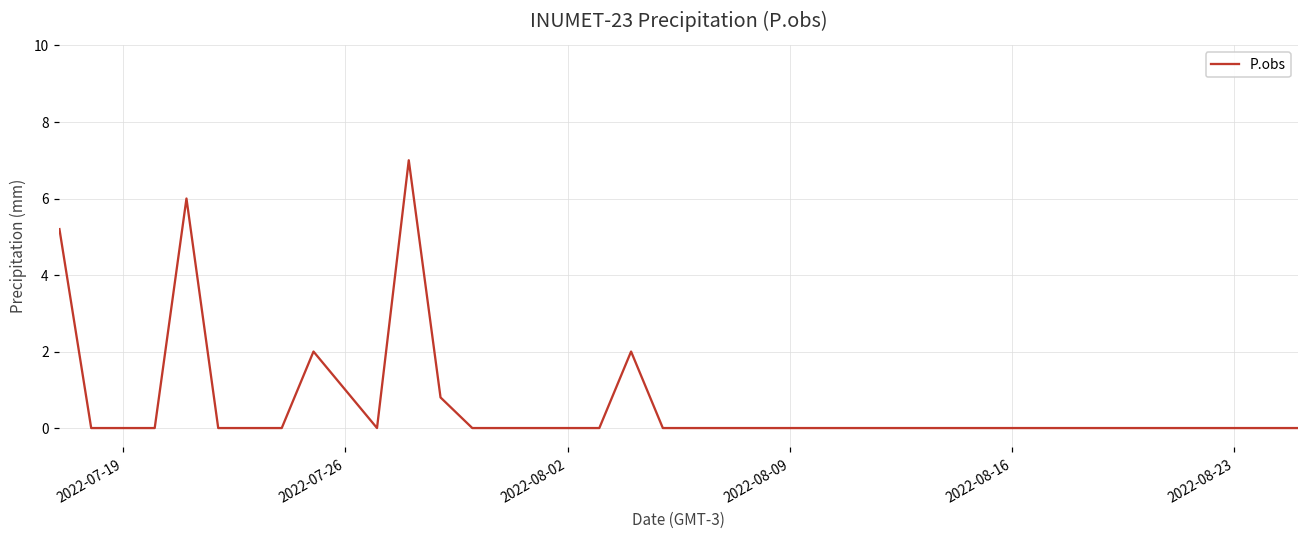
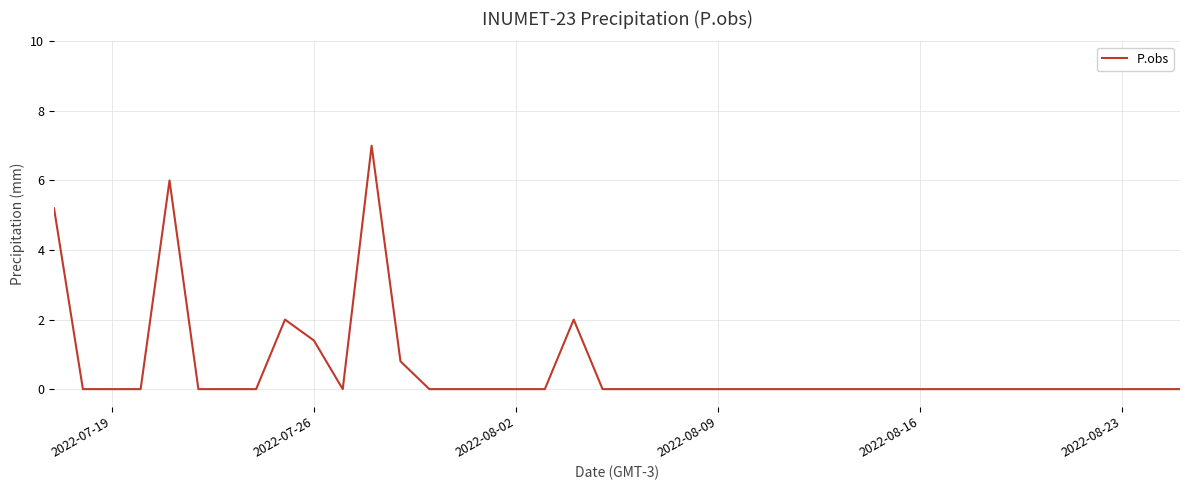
2022-07-26: 1.0 -> 1.4
